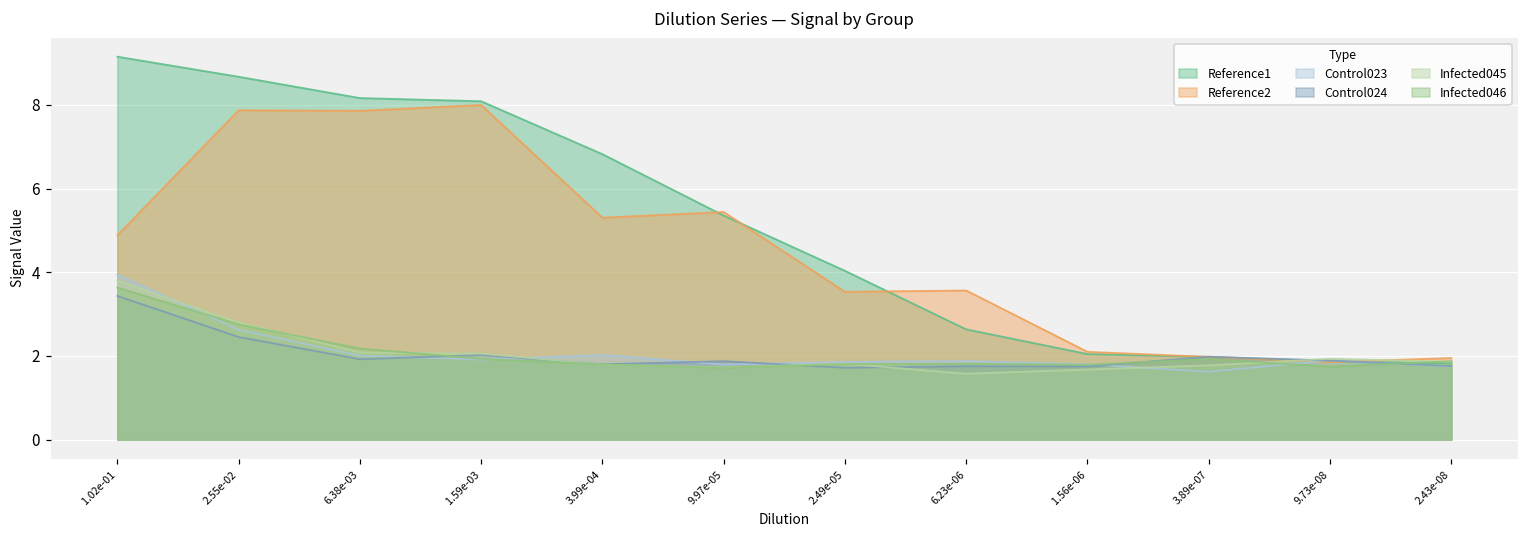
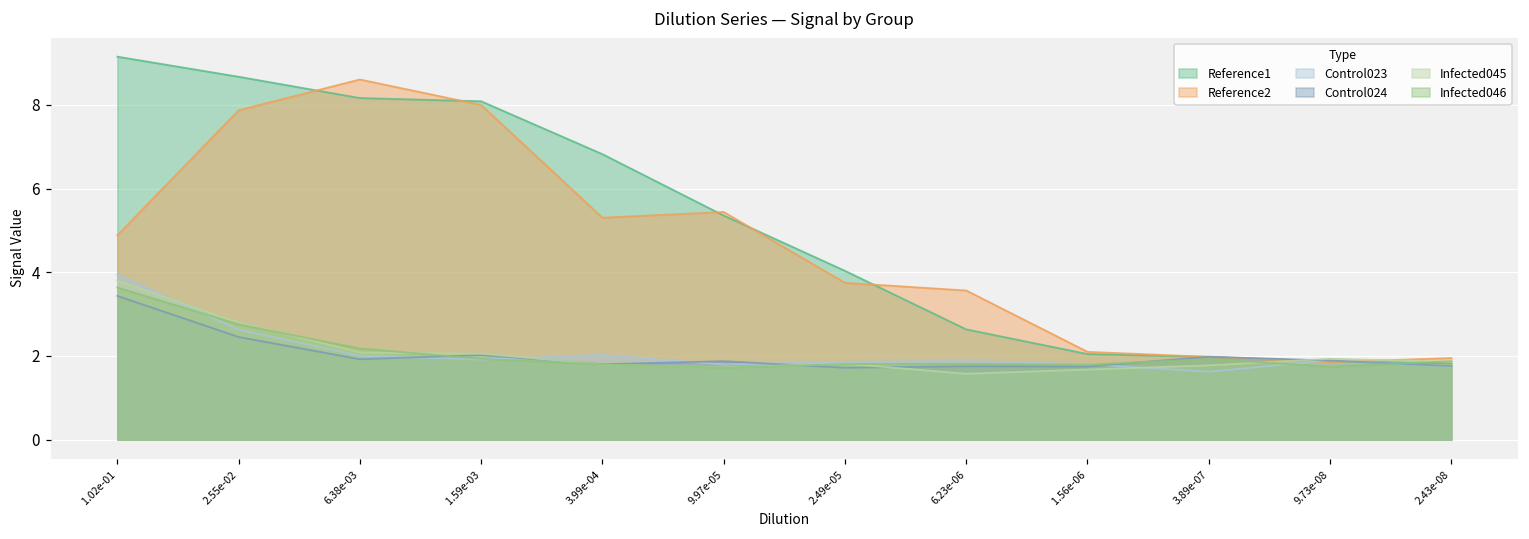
Reference2, 6.38e-03: 7.9 -> 8.6
Reference2, 2.49e-05: 3.5 -> 3.7
